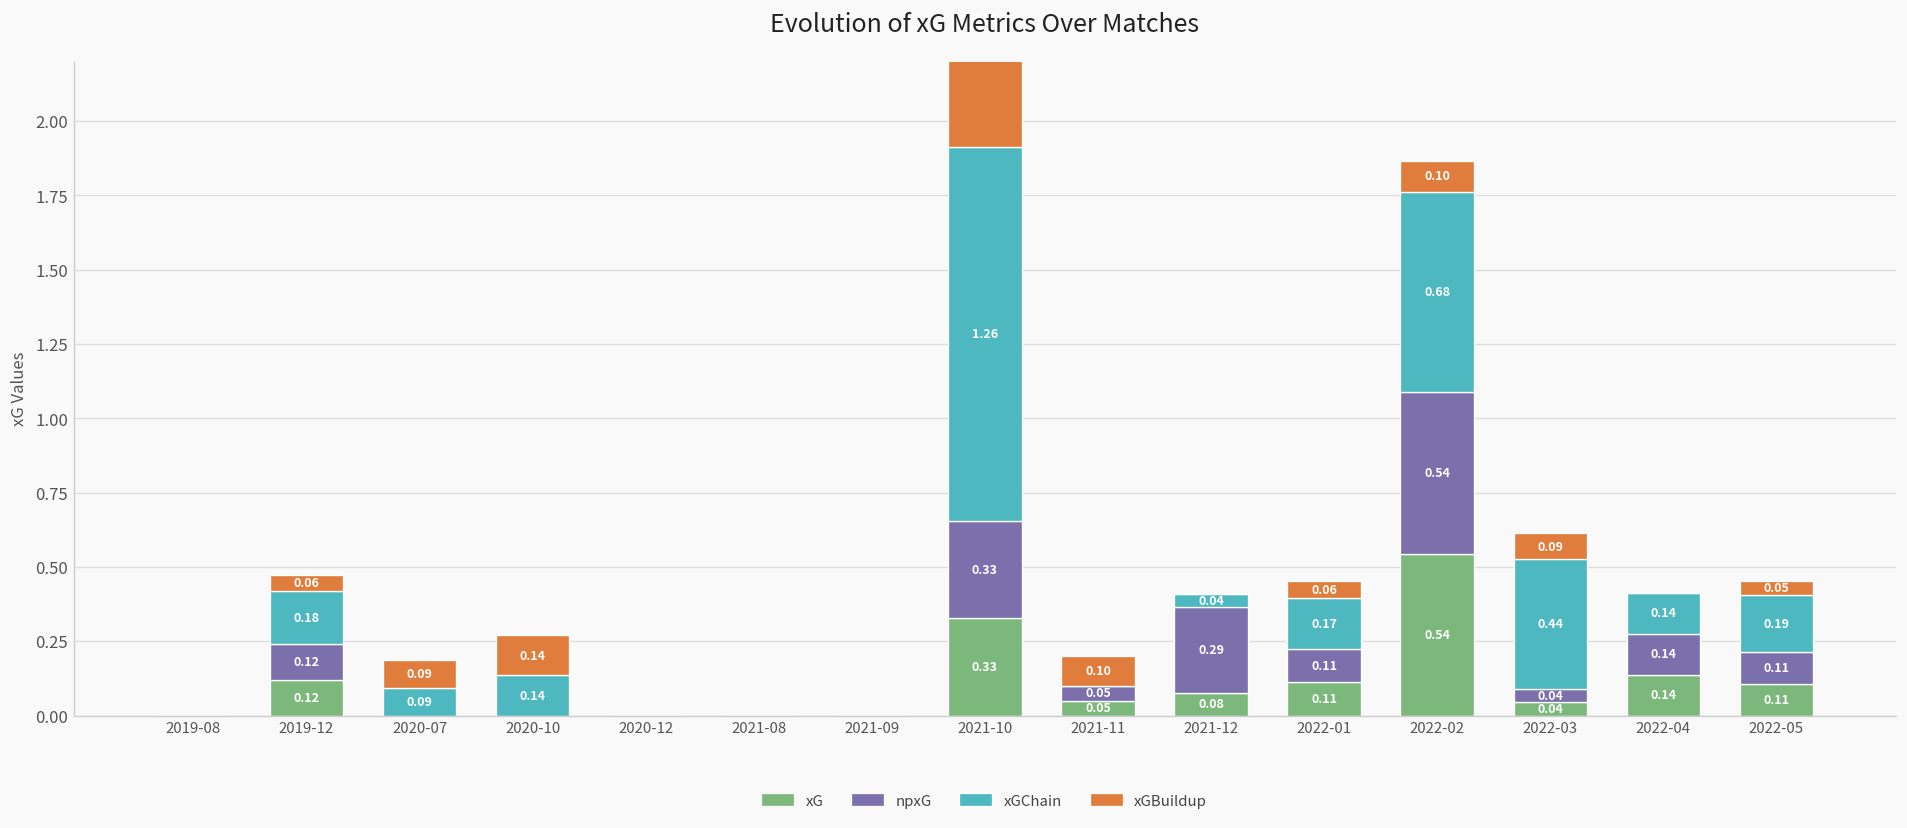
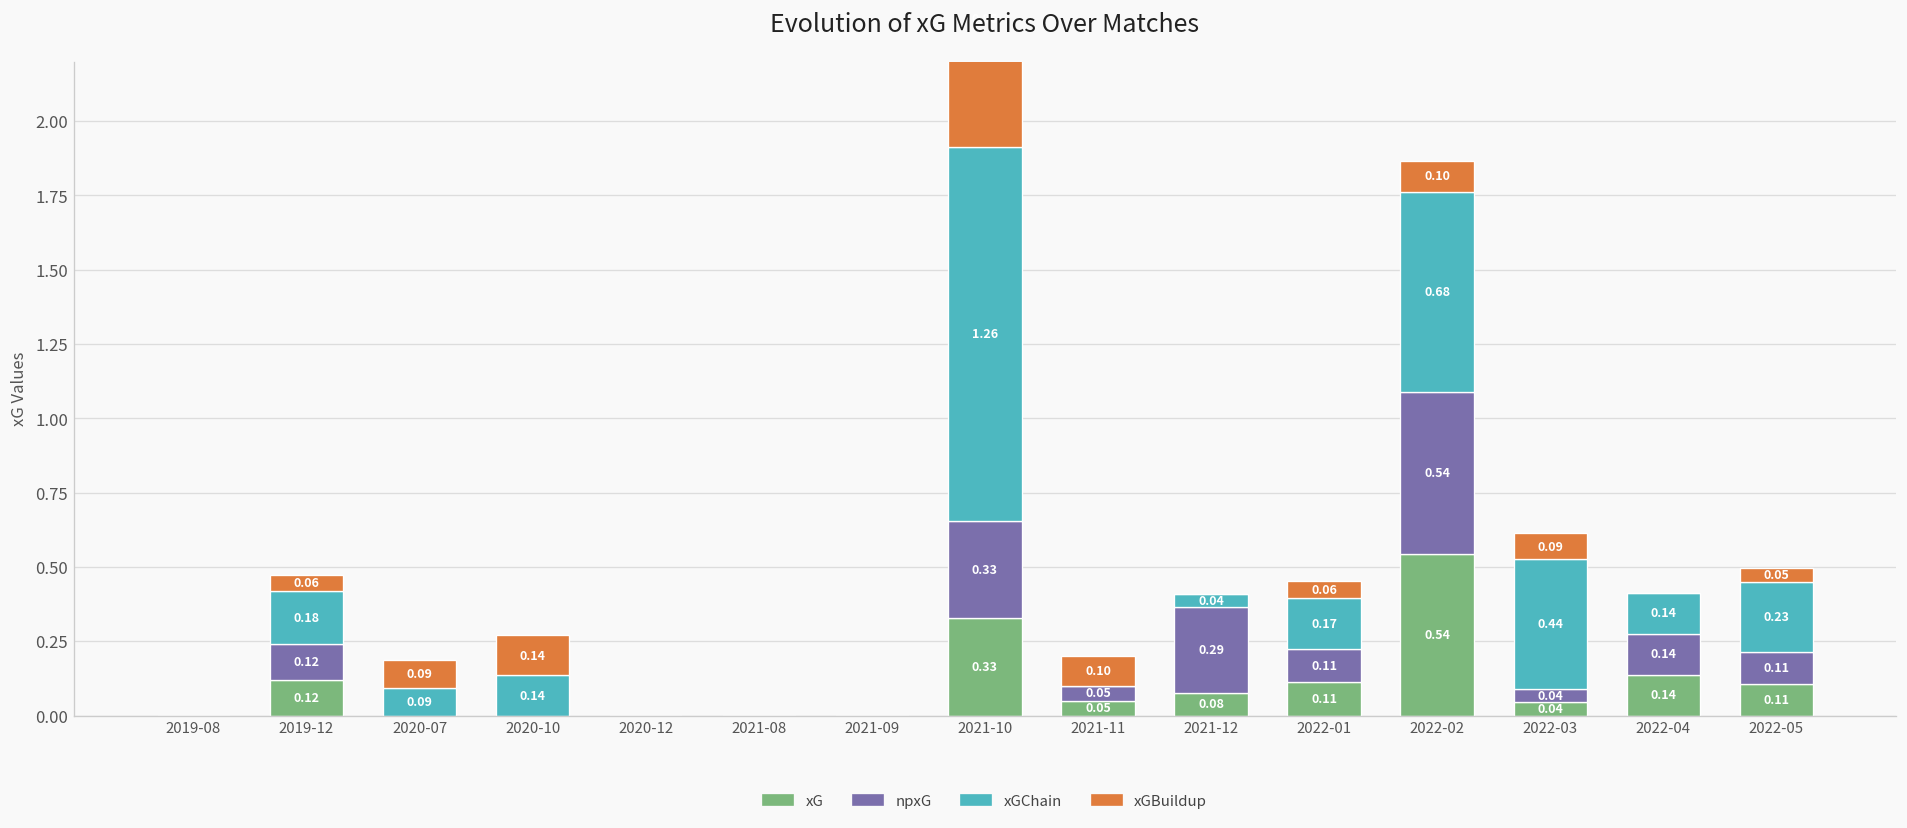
xGChain, 2022-05: 0.19 -> 0.23
